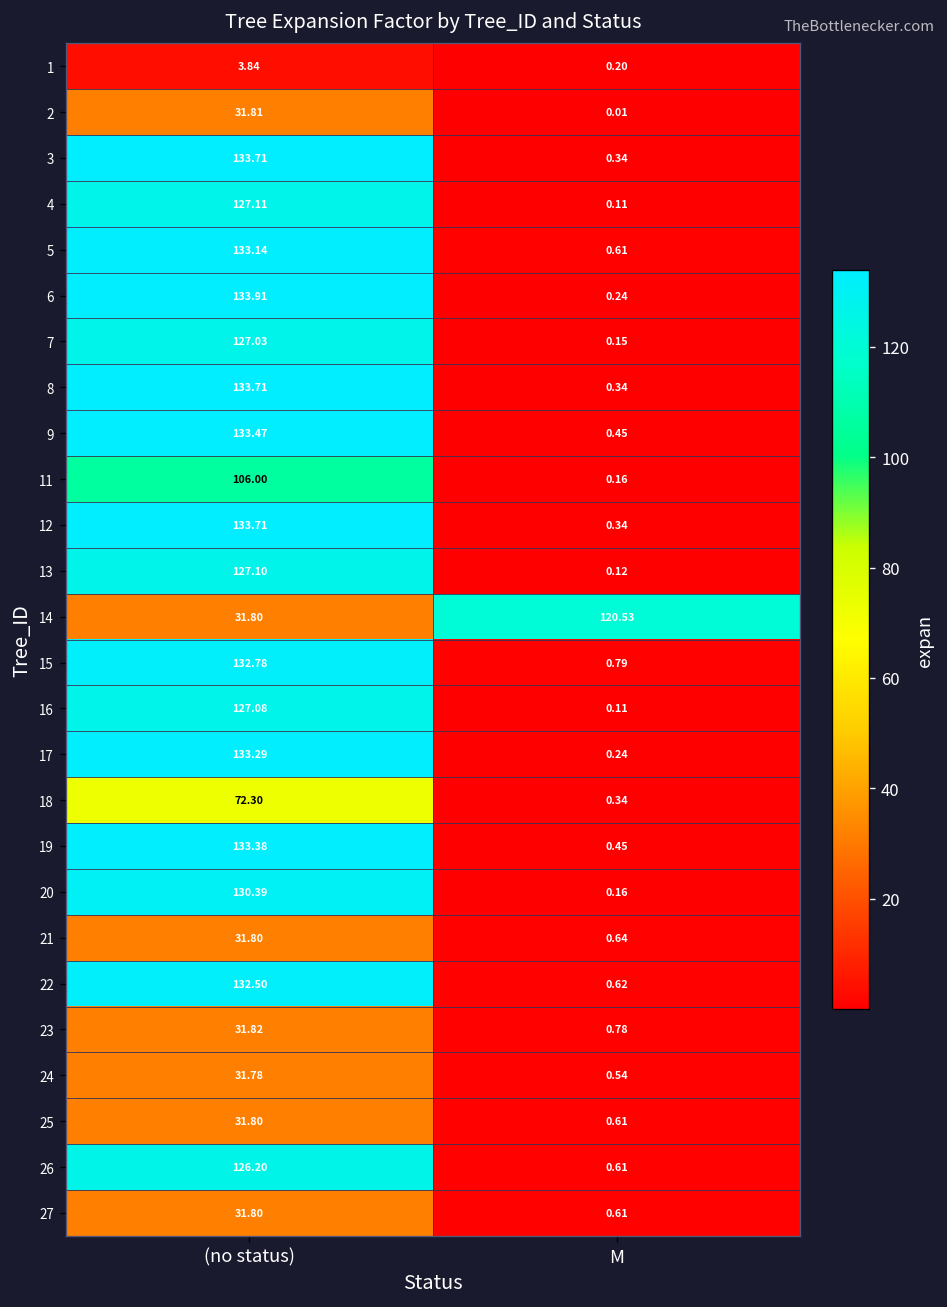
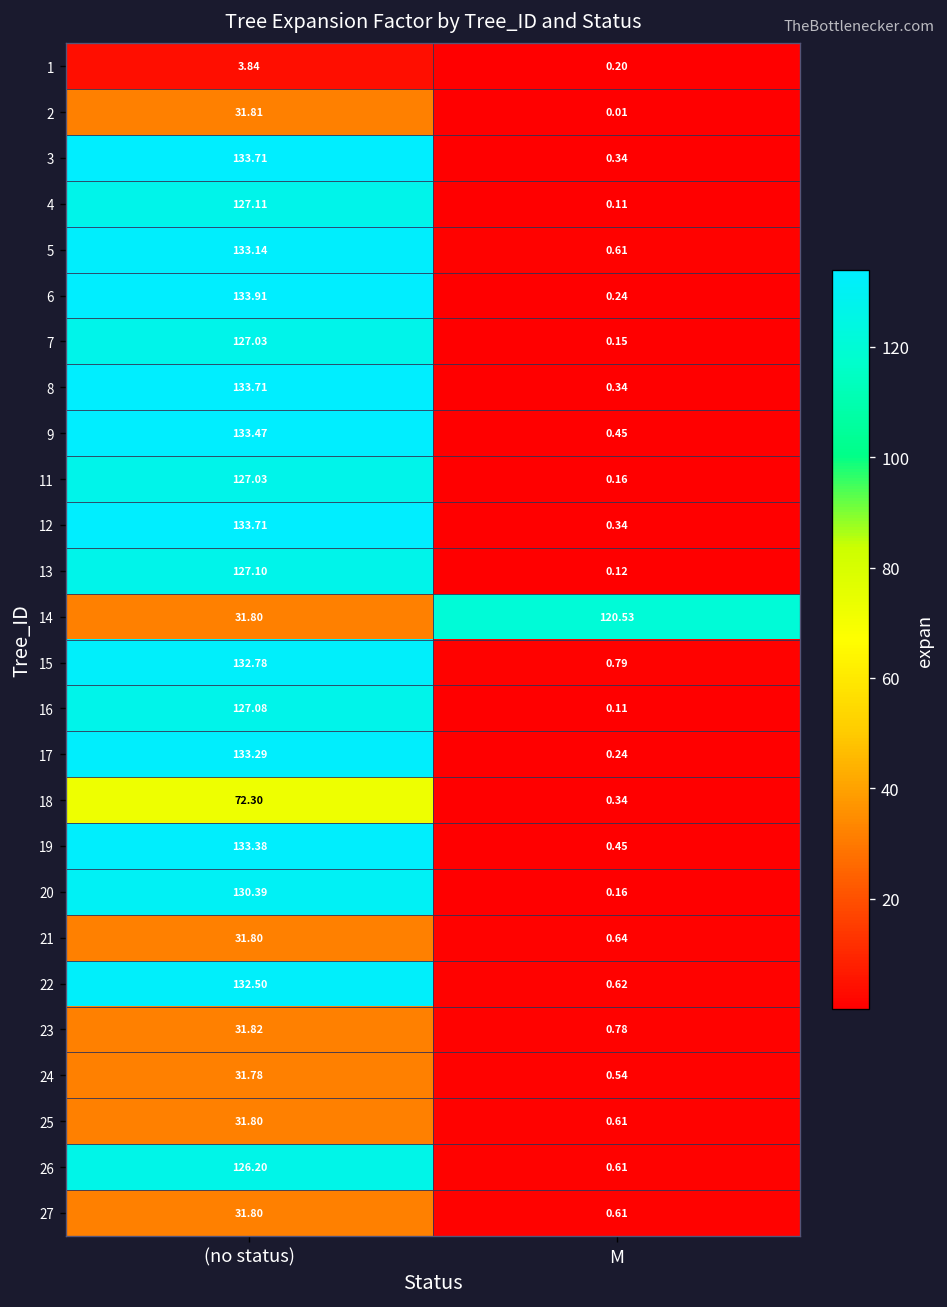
11, (no status): 106.00 -> 127.03
